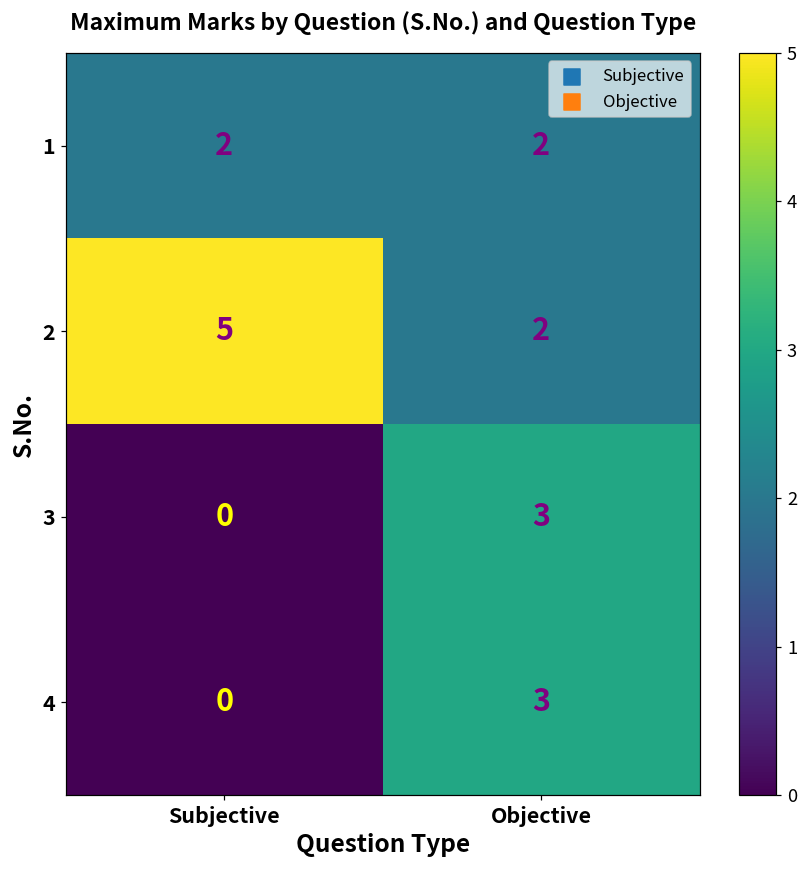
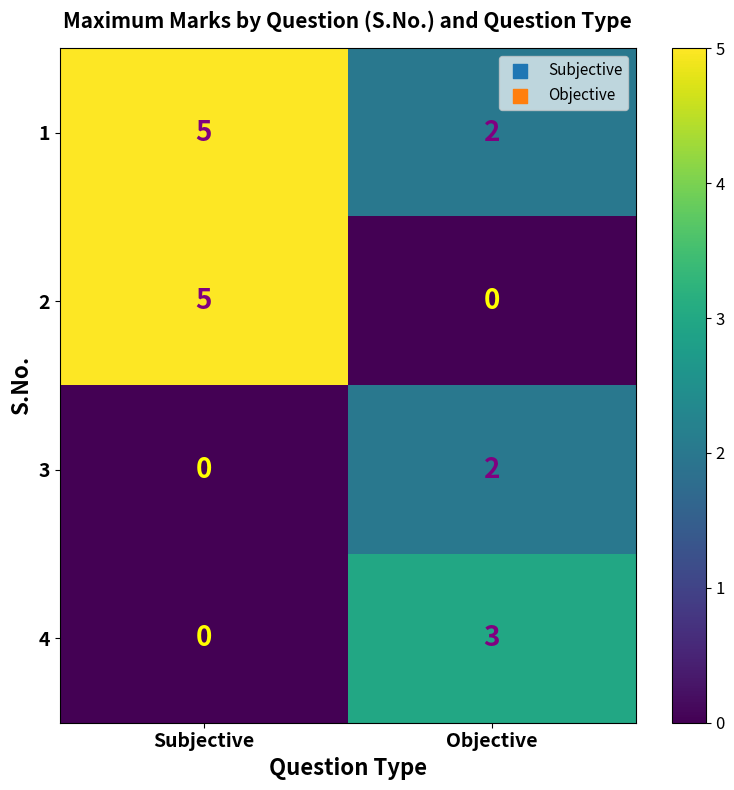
1, Subjective: 2 -> 5
2, Objective: 2 -> 0
3, Objective: 3 -> 2
